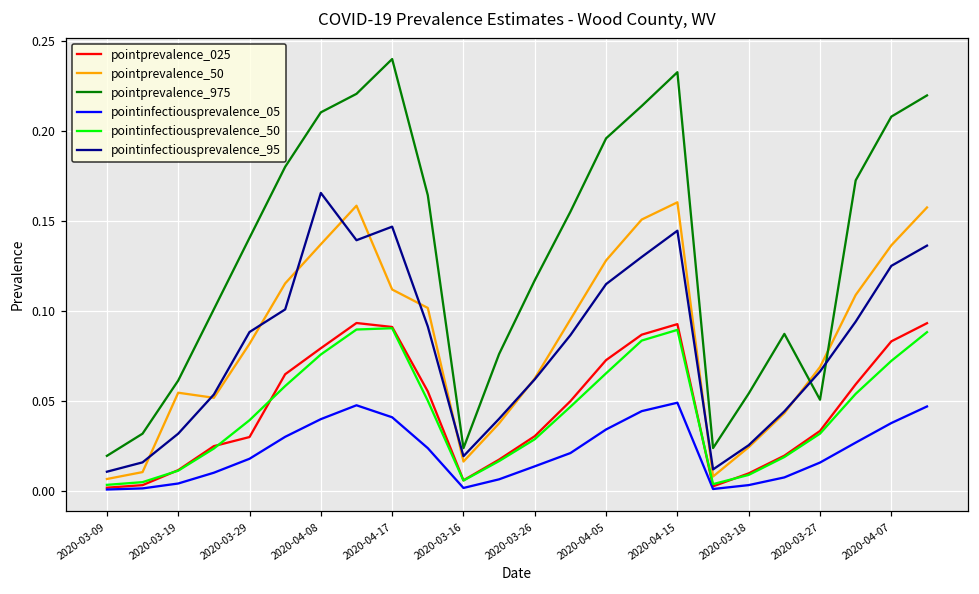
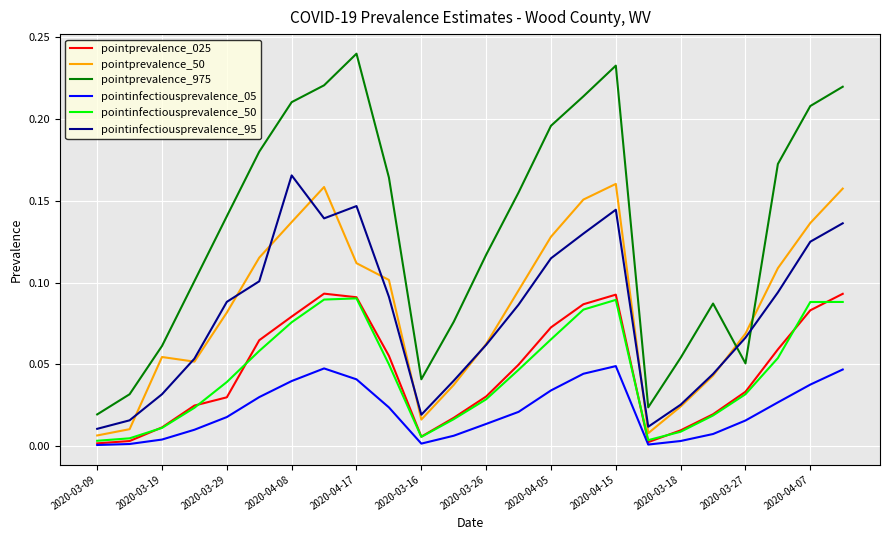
pointprevalence_975, 2020-03-16: 0.024 -> 0.041
pointinfectiousprevalence_50, 2020-04-07: 0.072 -> 0.088
